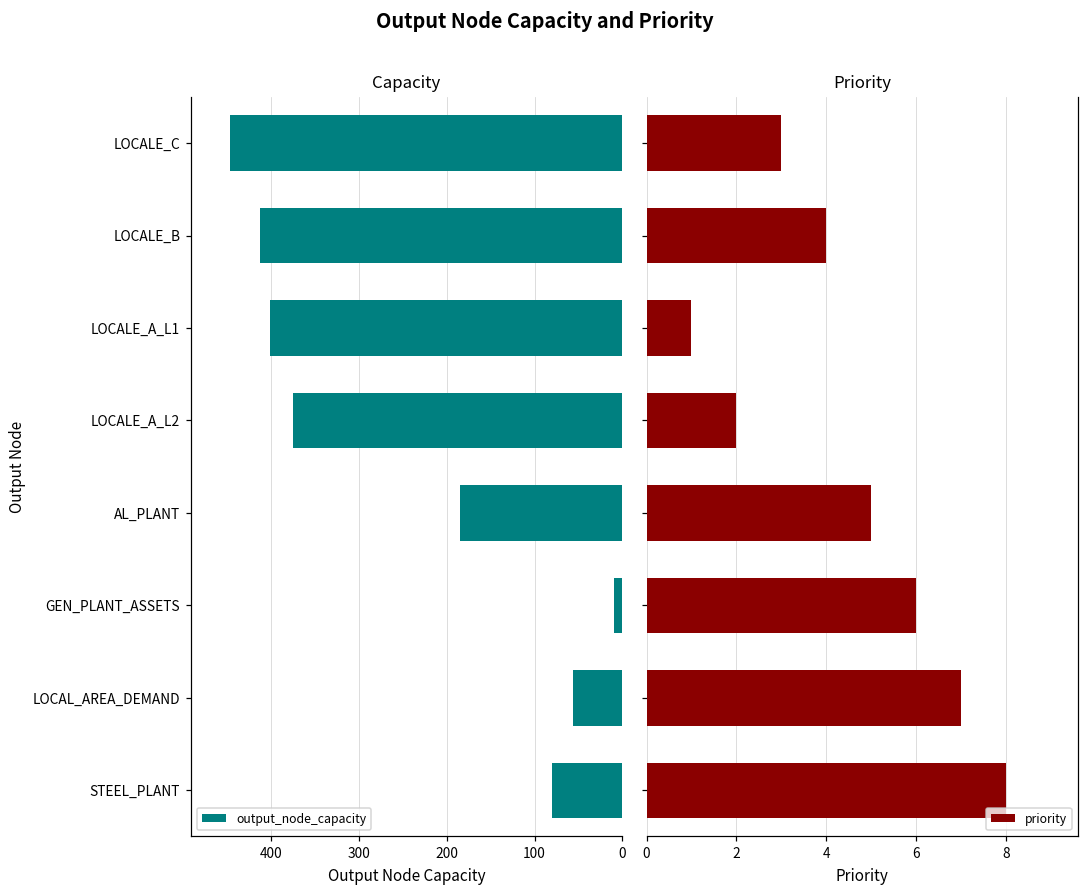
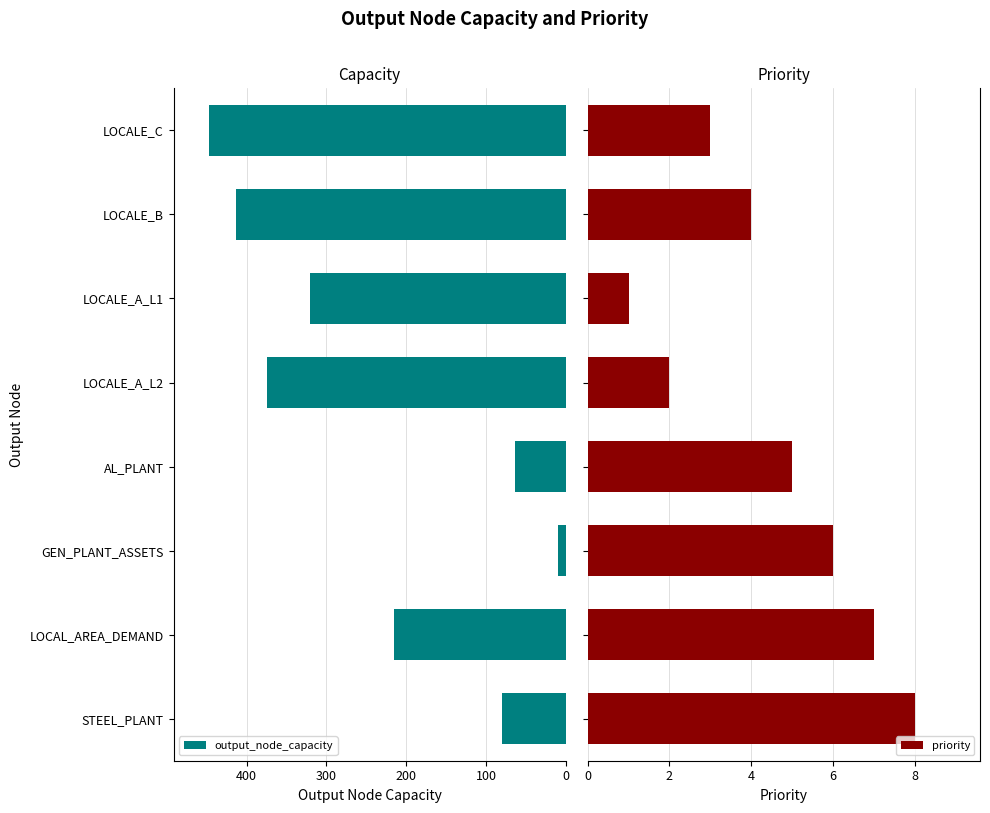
Capacity, LOCALE_A_L1: 400 -> 320
Capacity, AL_PLANT: 190 -> 60
Capacity, LOCAL_AREA_DEMAND: 60 -> 220
